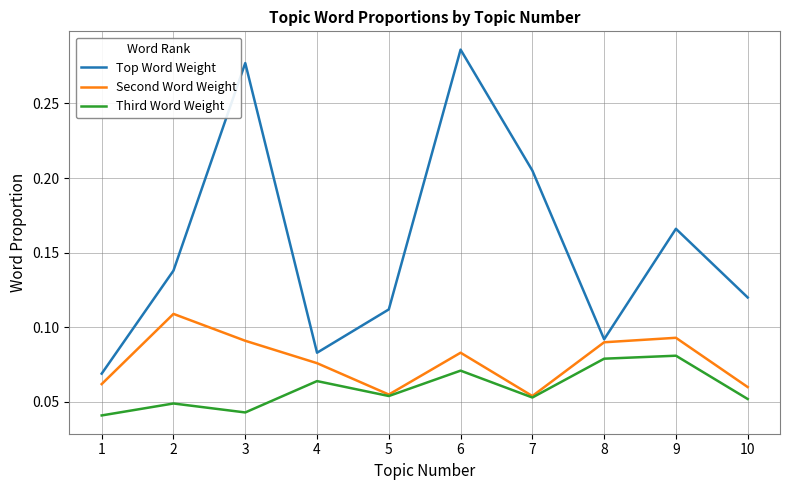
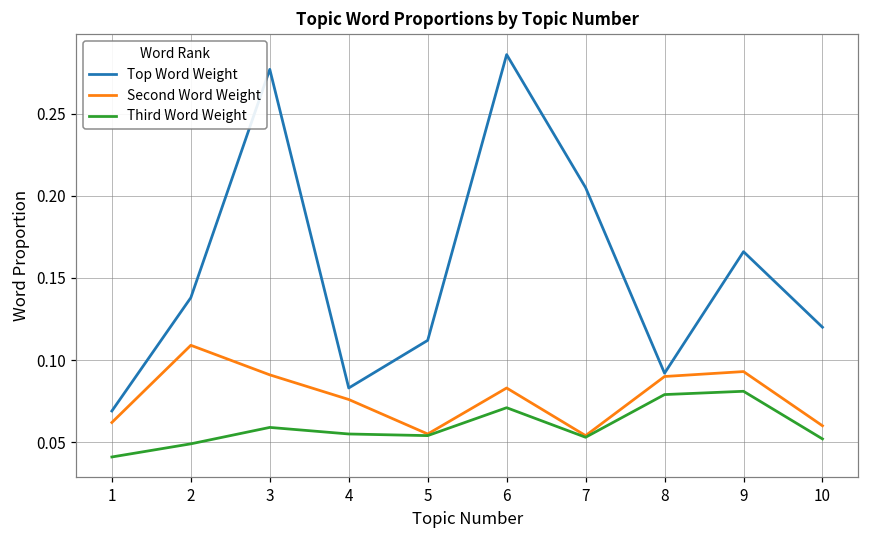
Third Word Weight, 3: 0.043 -> 0.059
Third Word Weight, 4: 0.064 -> 0.055
